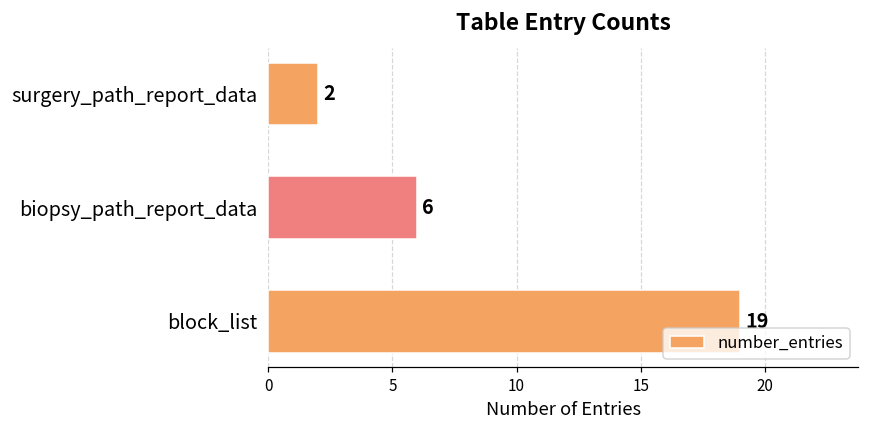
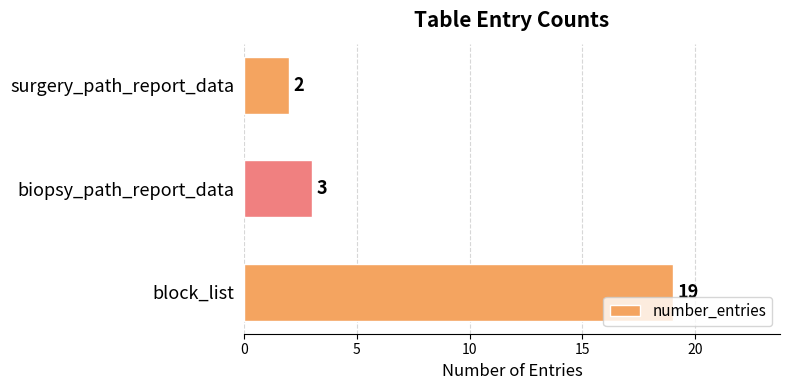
biopsy_path_report_data: 6 -> 3
